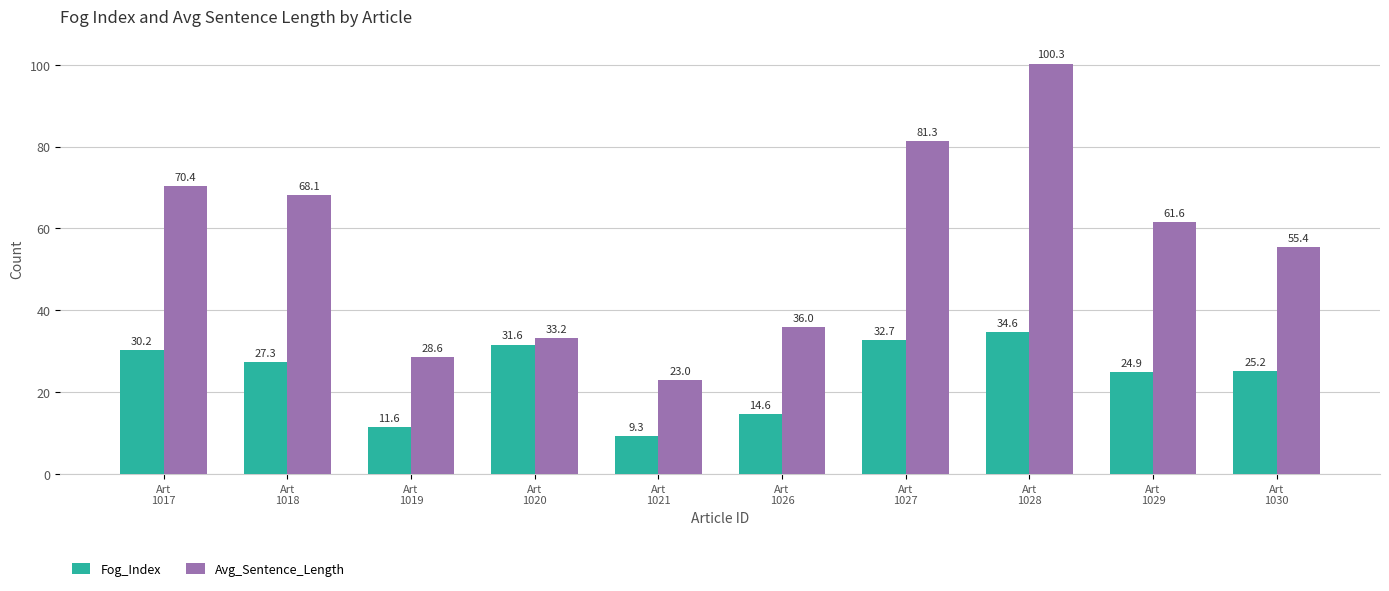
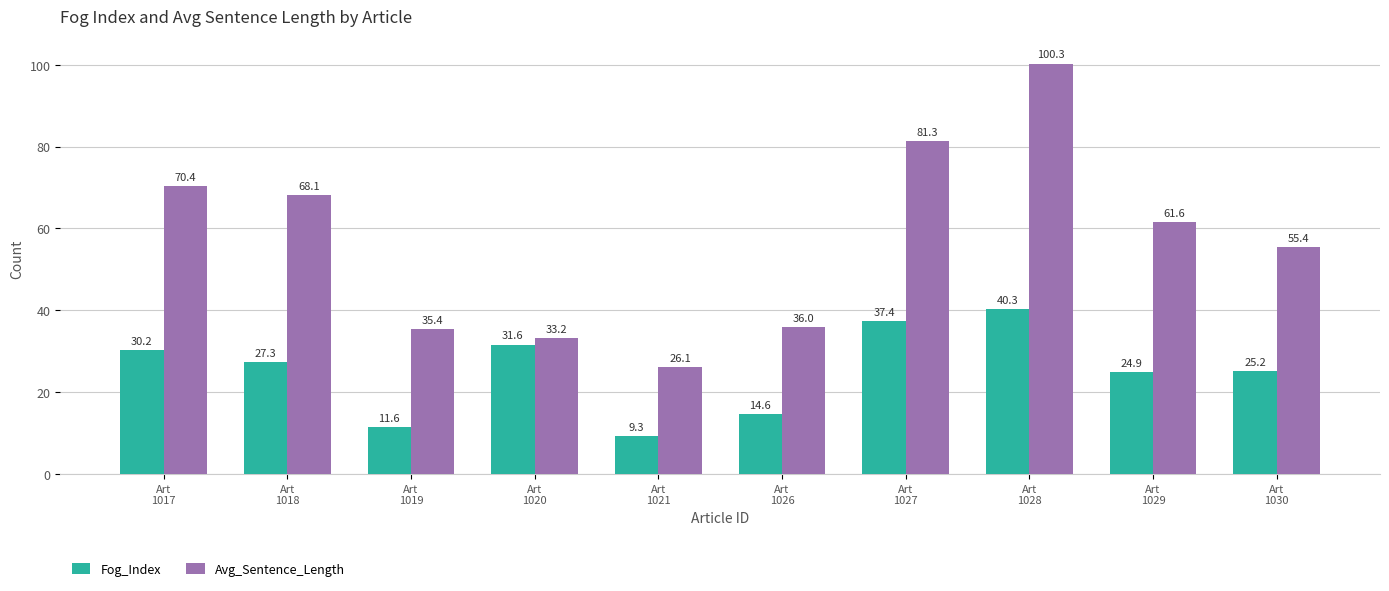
Avg_Sentence_Length, Art 1019: 28.6 -> 35.4
Avg_Sentence_Length, Art 1021: 23.0 -> 26.1
Fog_Index, Art 1027: 32.7 -> 37.4
Fog_Index, Art 1028: 34.6 -> 40.3
